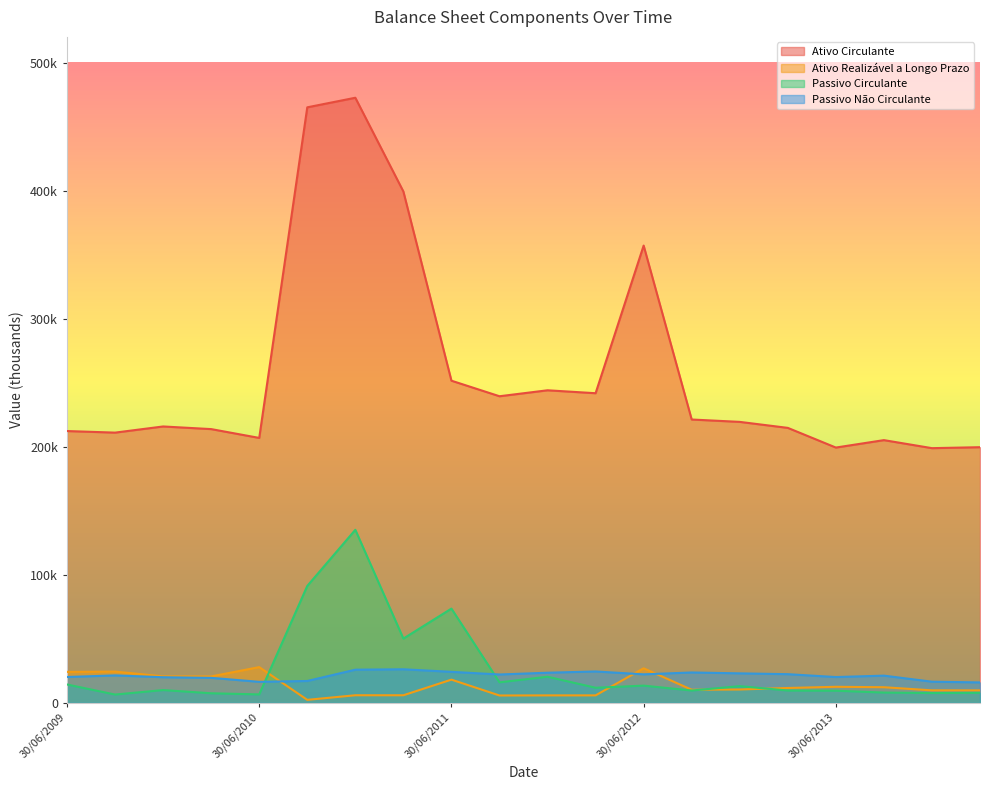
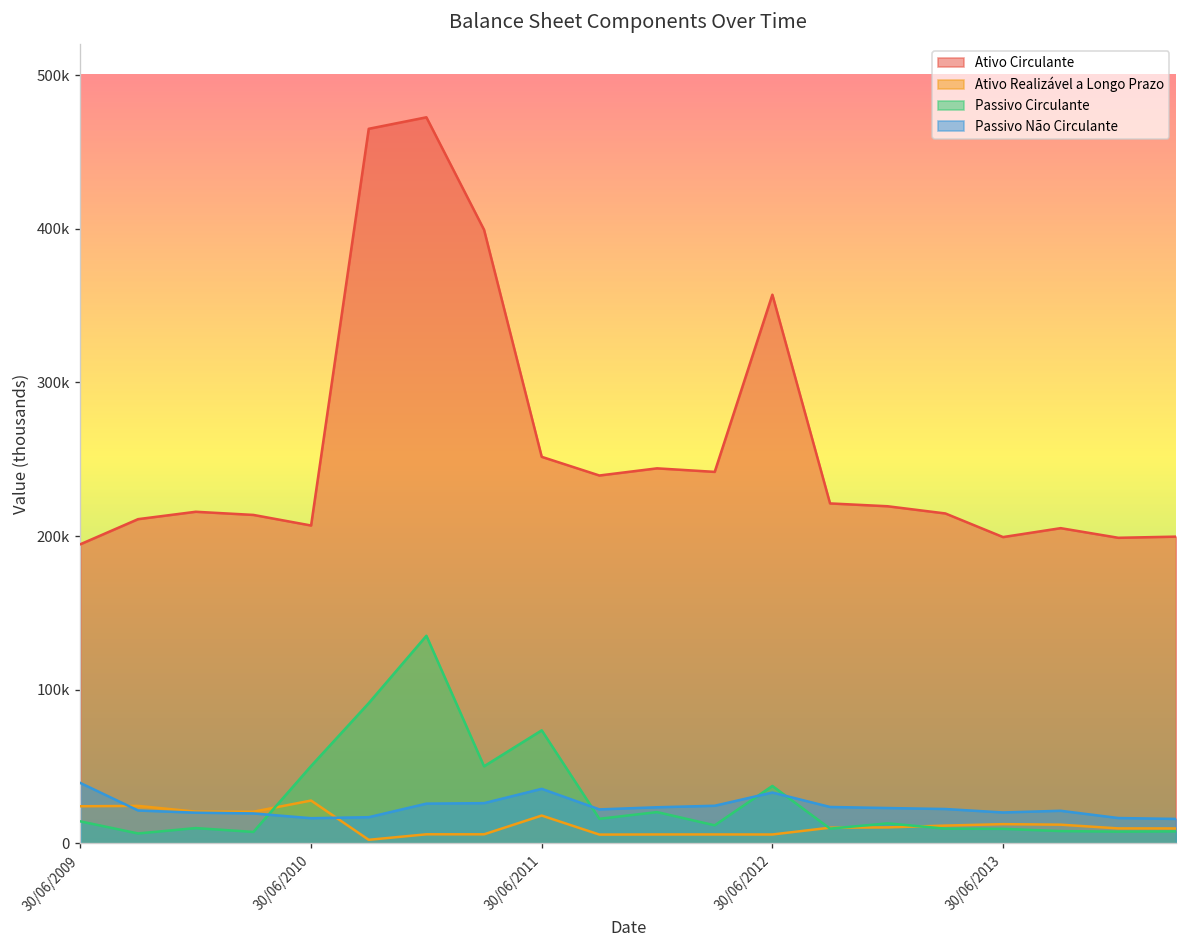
Ativo Circulante, 30/06/2009: 212000 -> 195000
Passivo Não Circulante, 30/06/2009: 20000 -> 39000
Passivo Circulante, 30/06/2010: 7000 -> 50000
Passivo Não Circulante, 30/06/2011: 24000 -> 36000
Ativo Realizável a Longo Prazo, 30/06/2012: 27000 -> 6000
Passivo Circulante, 30/06/2012: 13000 -> 37000
Passivo Não Circulante, 30/06/2012: 22000 -> 33000
